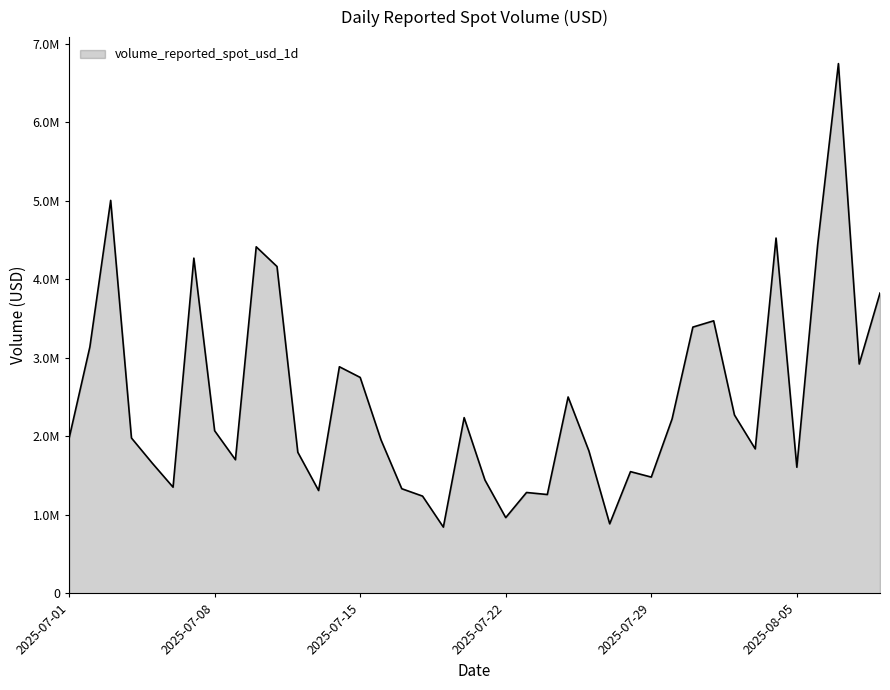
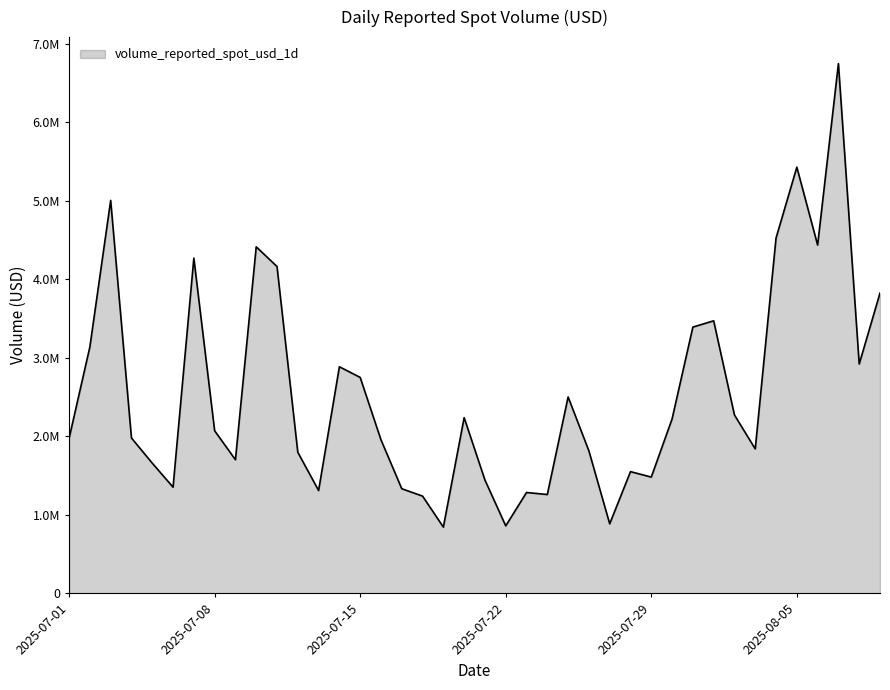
2025-07-22: 1000000 -> 900000
2025-08-05: 1600000 -> 5400000
